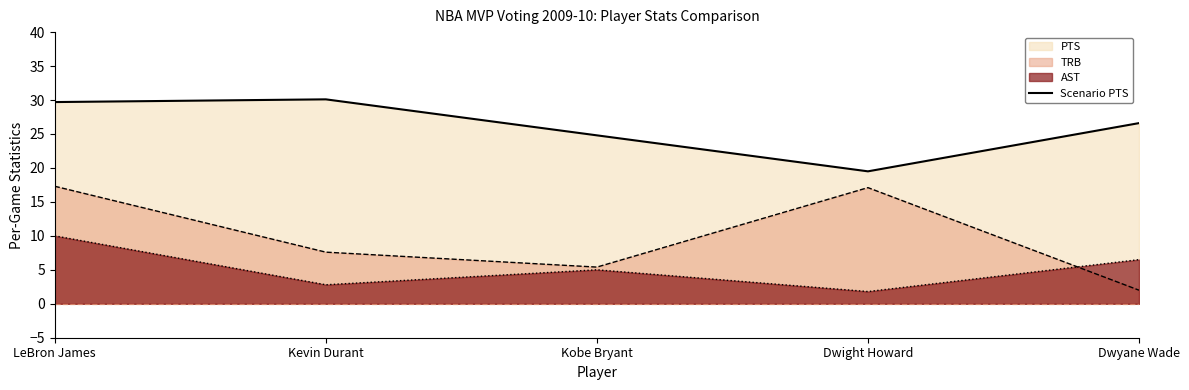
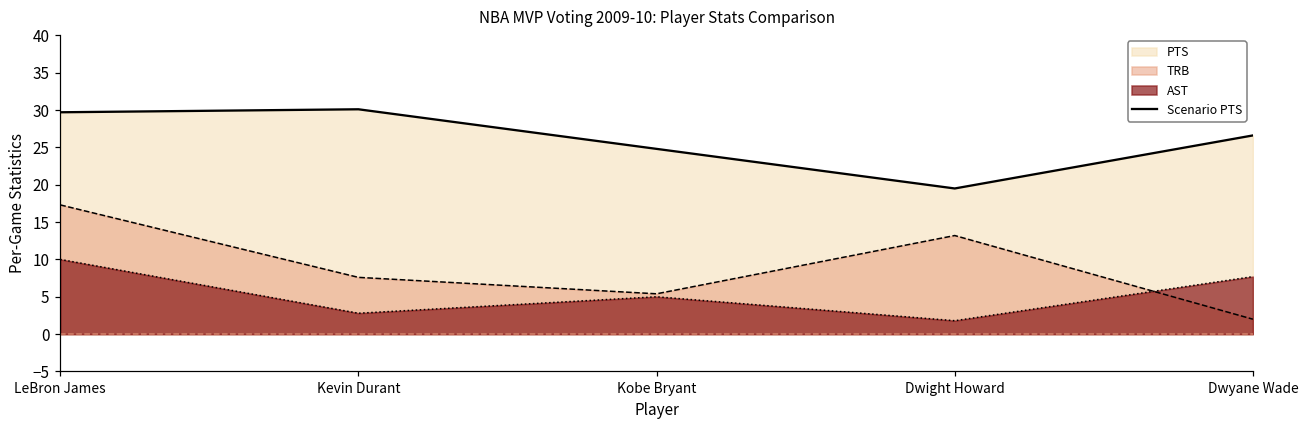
TRB, Dwight Howard: 17 -> 13
AST, Dwyane Wade: 7 -> 8
